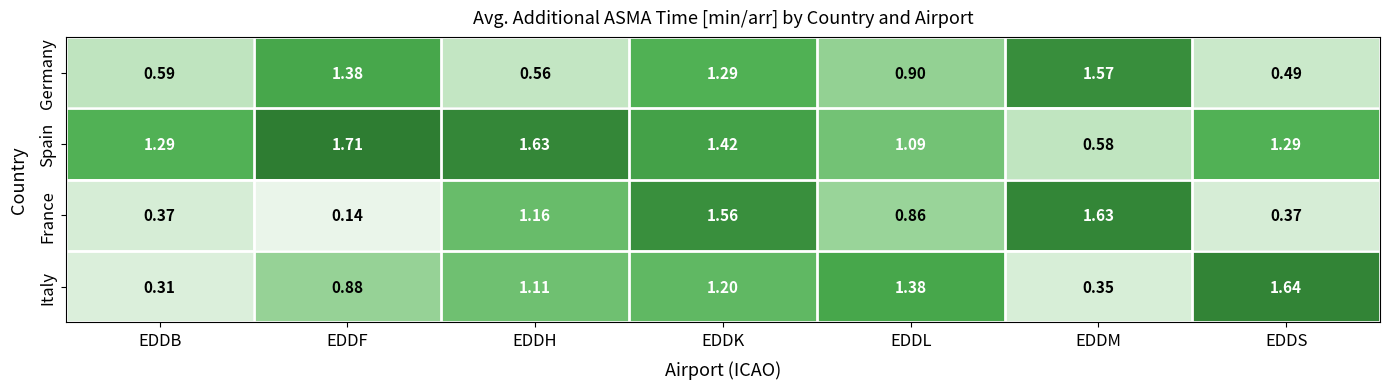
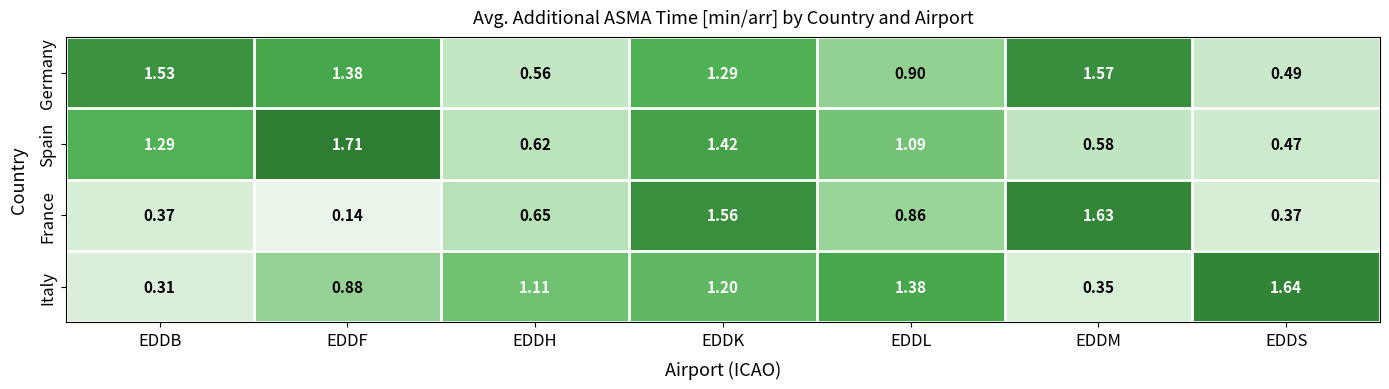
Germany, EDDB: 0.59 -> 1.53
Spain, EDDH: 1.63 -> 0.62
Spain, EDDS: 1.29 -> 0.47
France, EDDH: 1.16 -> 0.65
